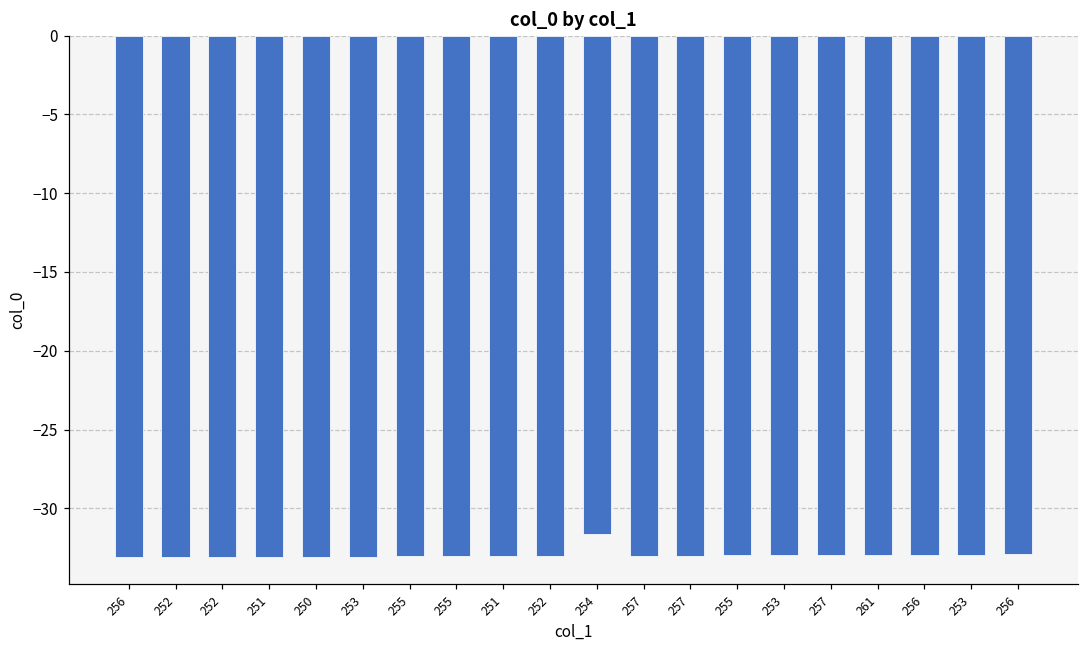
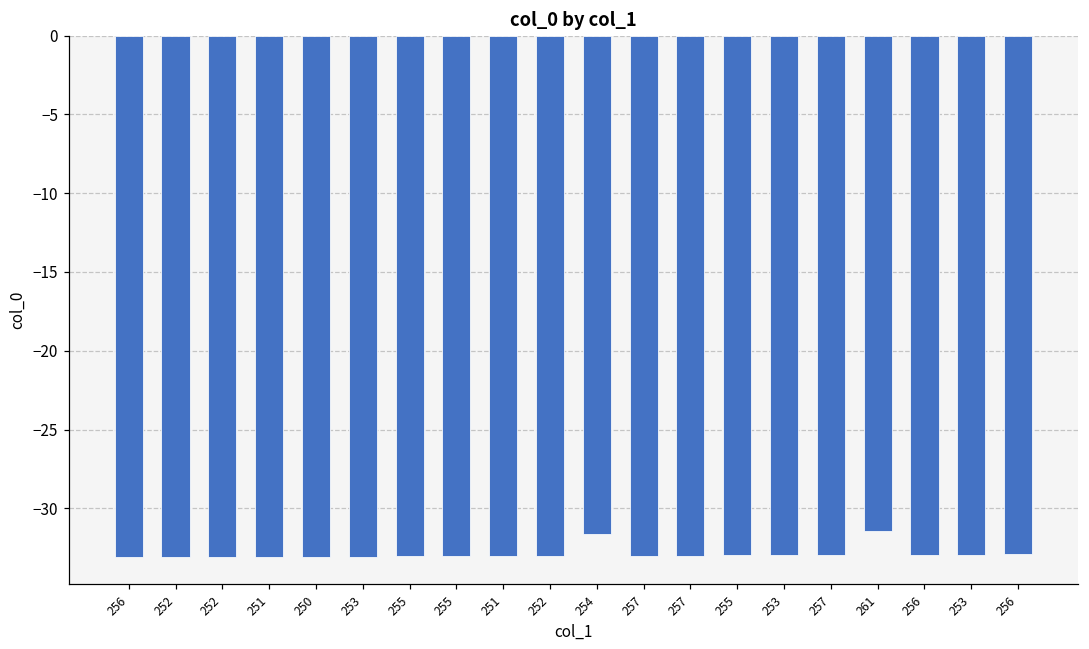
261: -33.0 -> -31.5
